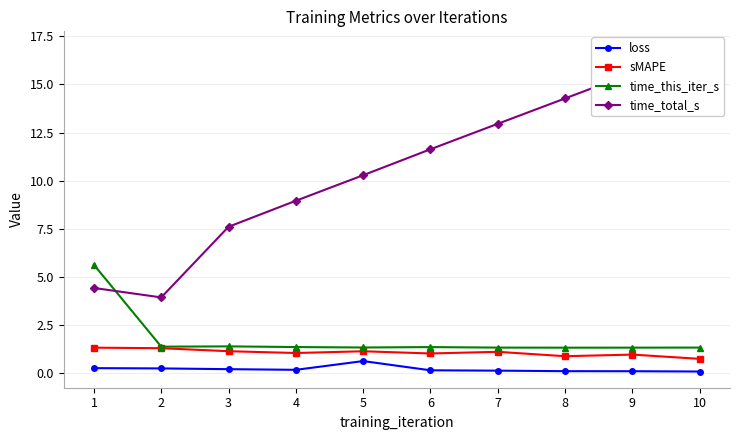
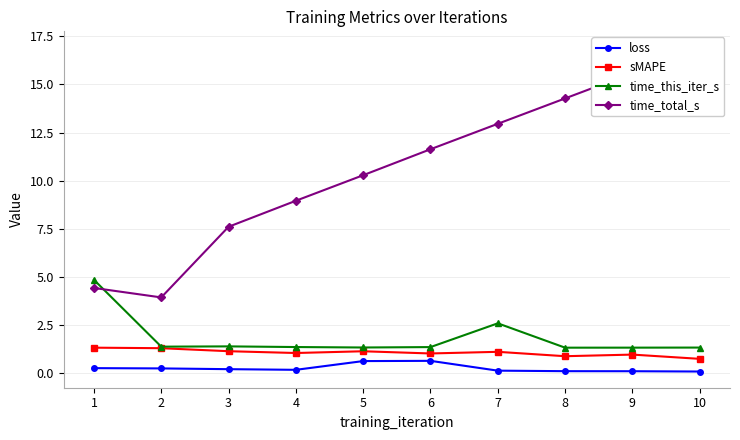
time_this_iter_s, 1: 5.6 -> 4.8
loss, 6: 0.1 -> 0.6
time_this_iter_s, 7: 1.3 -> 2.6
